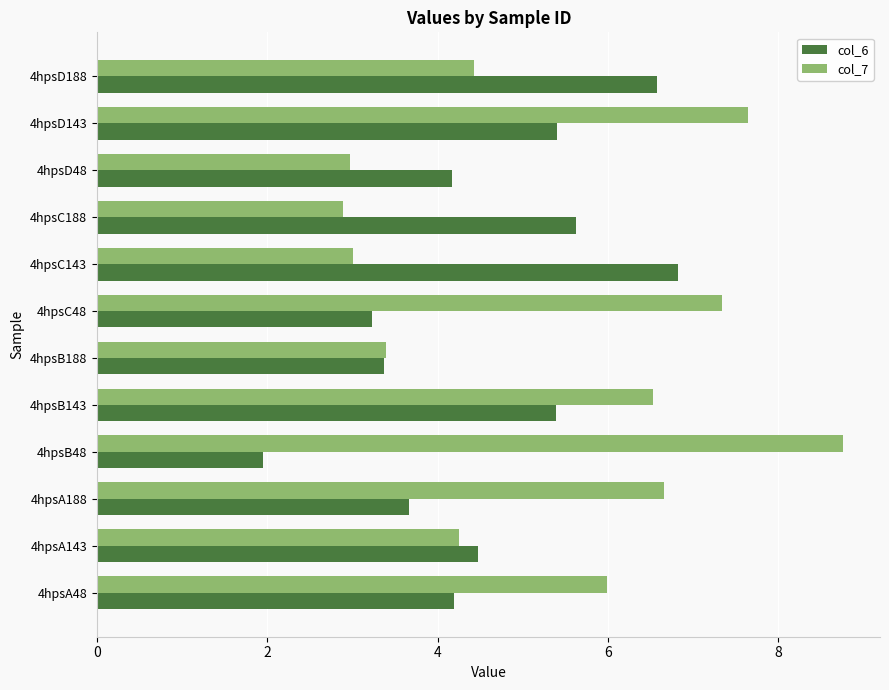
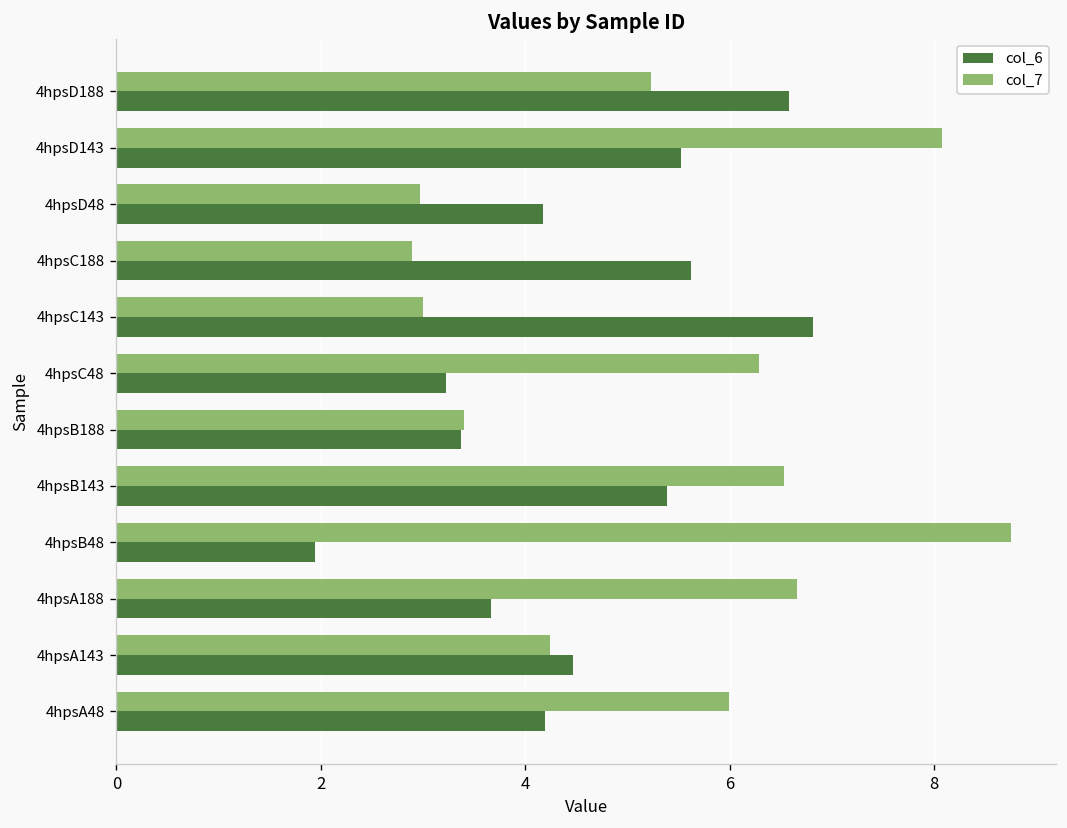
col_7, 4hpsD188: 4.4 -> 5.2
col_7, 4hpsD143: 7.6 -> 8.1
col_6, 4hpsD143: 5.4 -> 5.5
col_7, 4hpsC48: 7.3 -> 6.3
